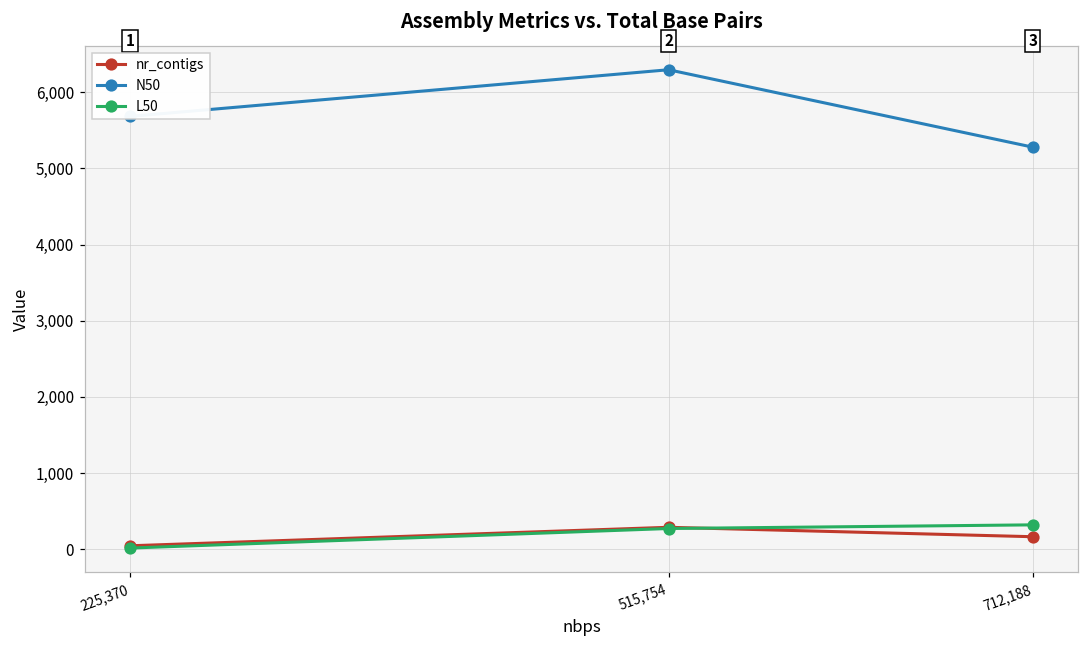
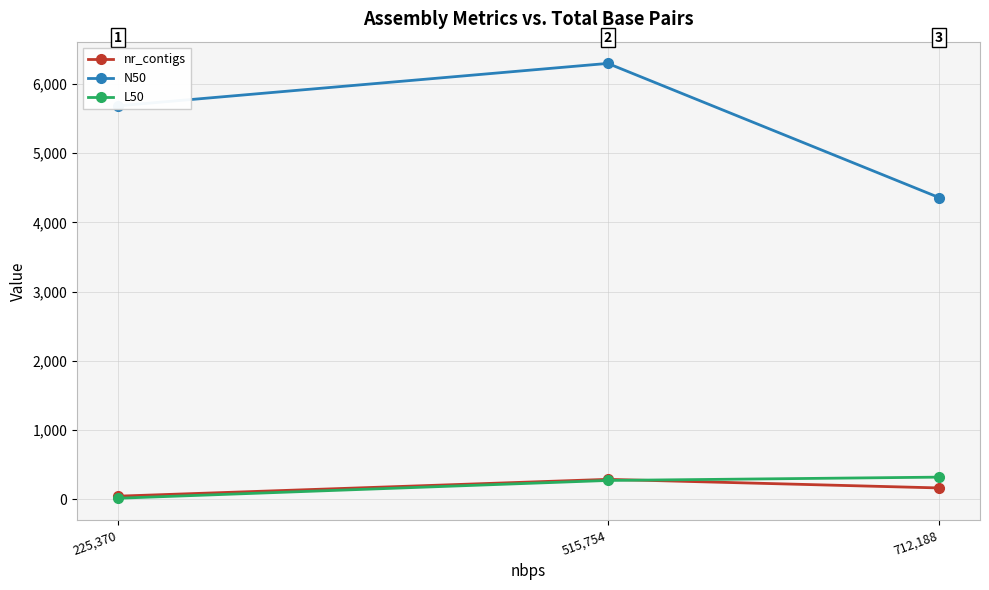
N50, 712,188: 5,300 -> 4,400
